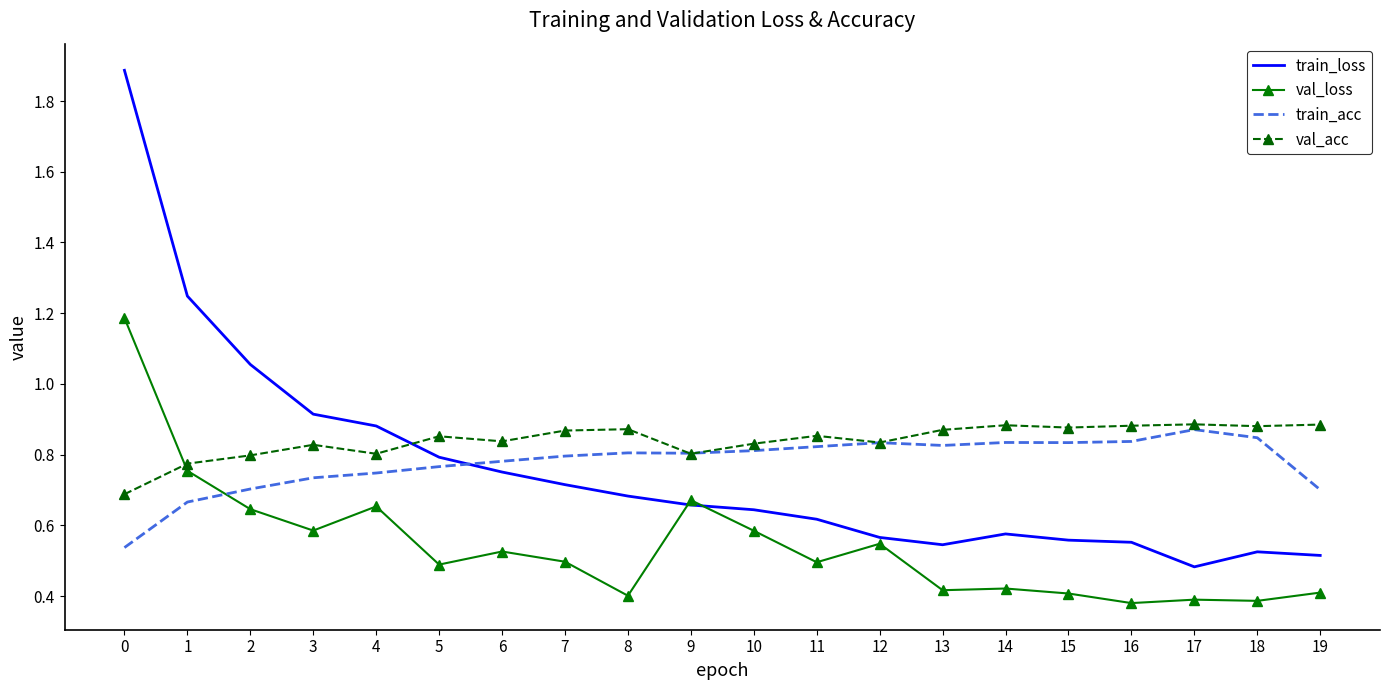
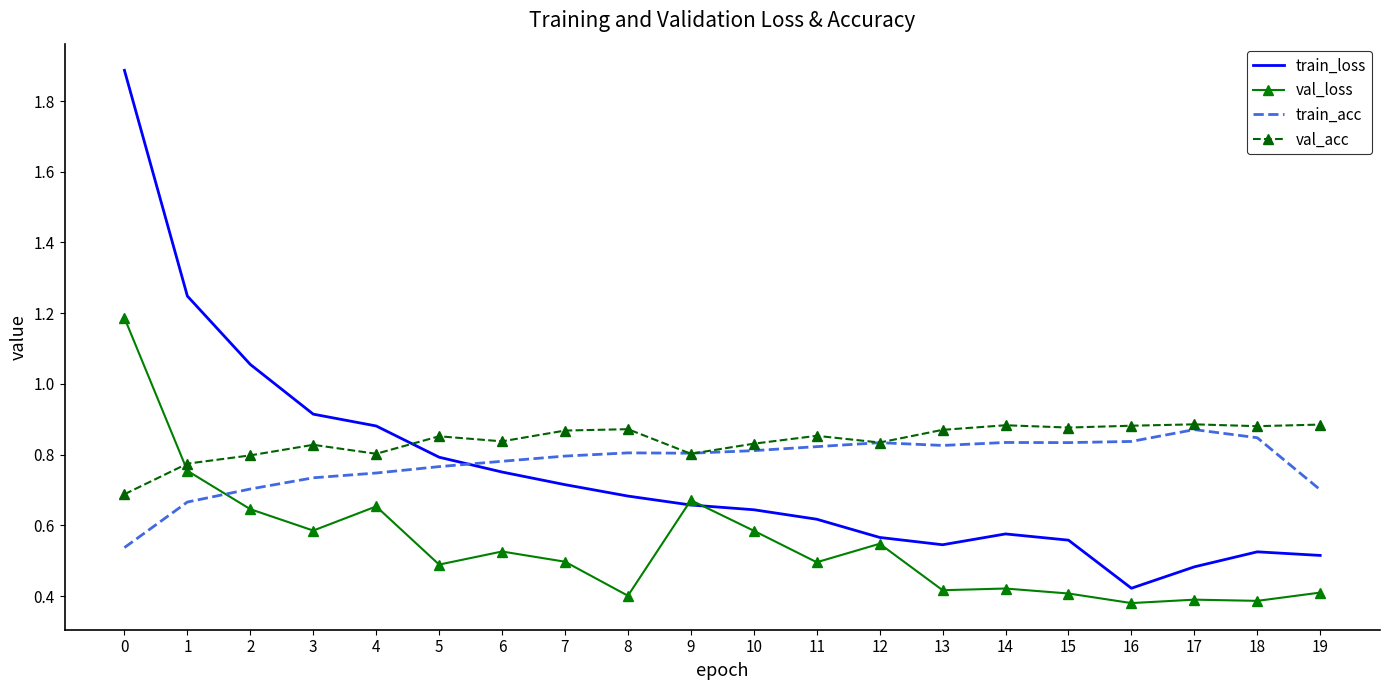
train_loss, 16: 0.55 -> 0.42
